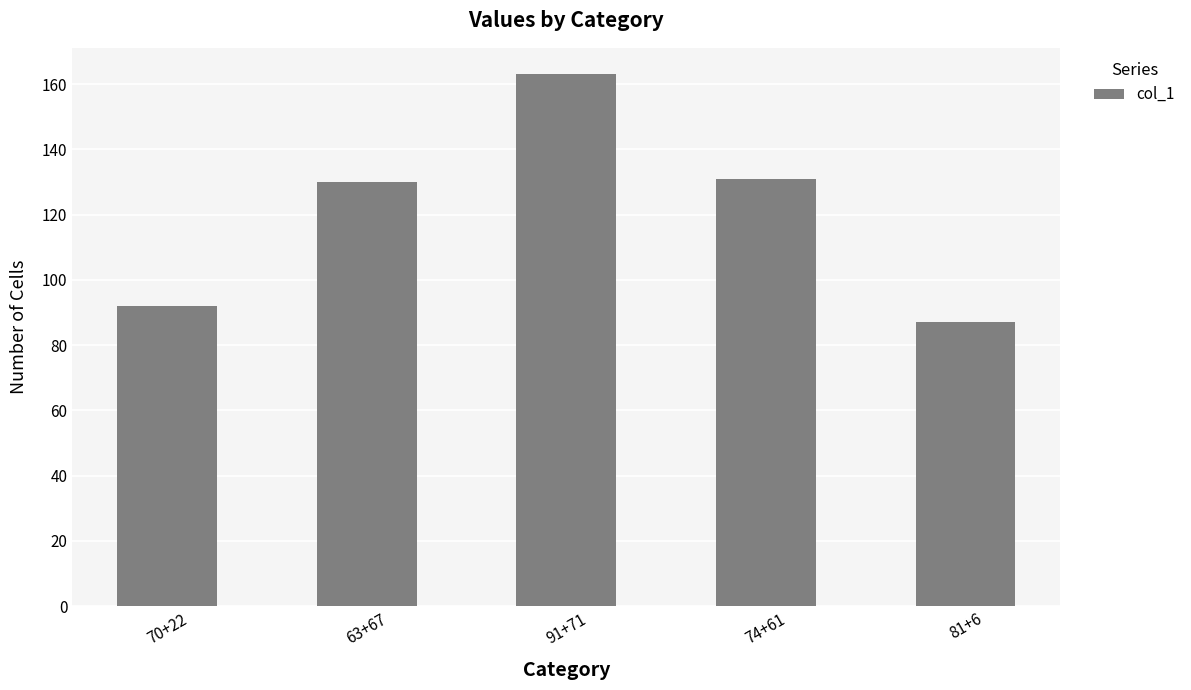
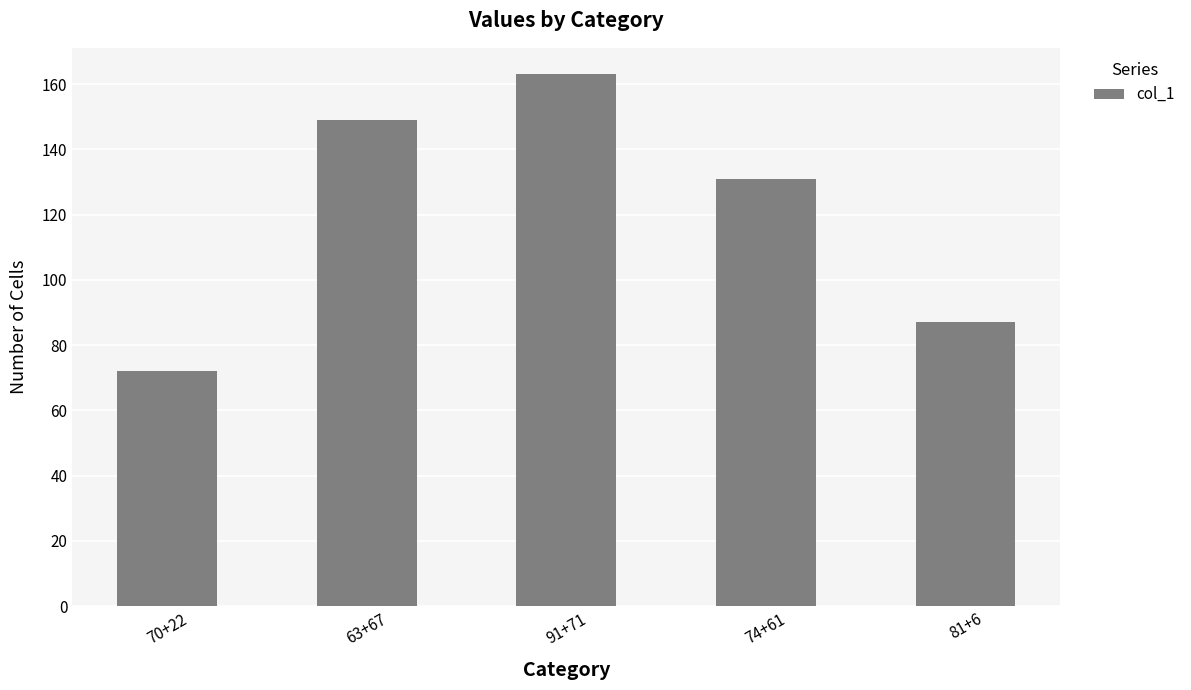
70+22: 92 -> 72
63+67: 130 -> 149
